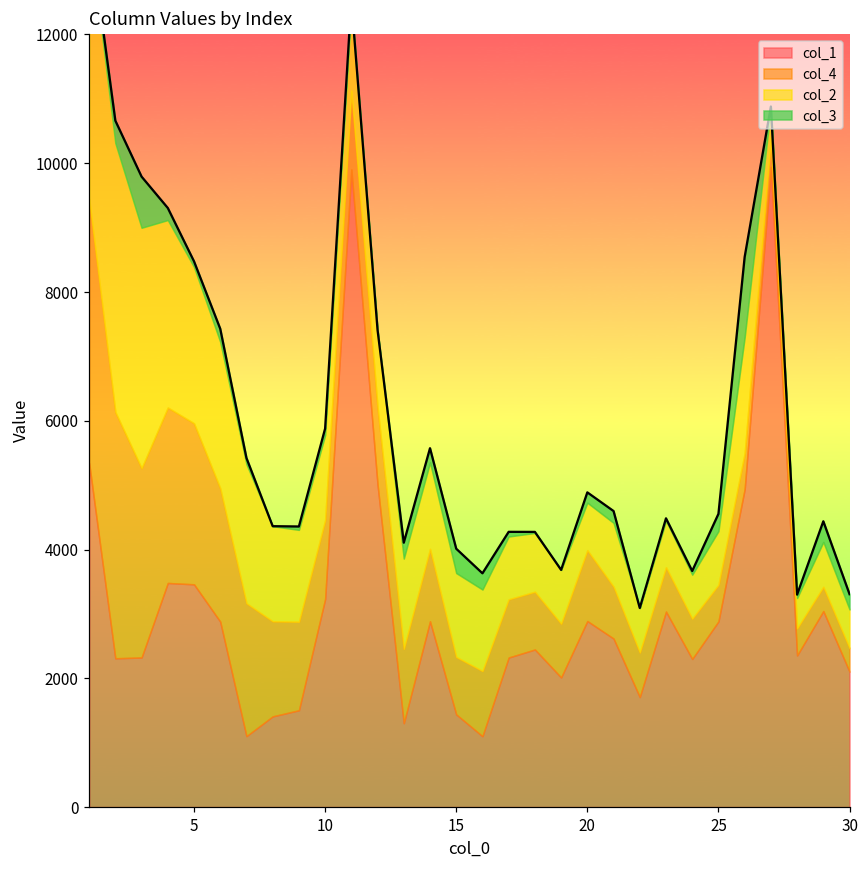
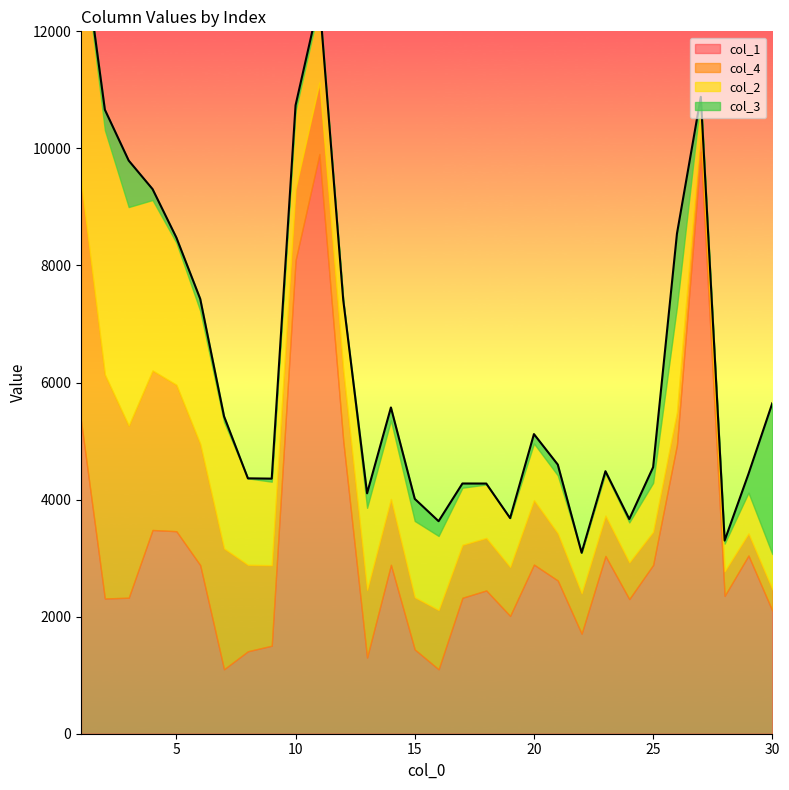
col_1, 10: 3200 -> 8100
col_2, 20: 700 -> 1000
col_3, 30: 200 -> 2600
